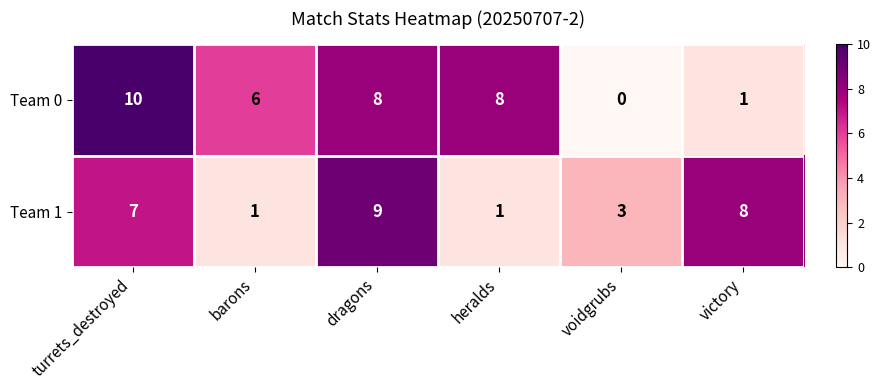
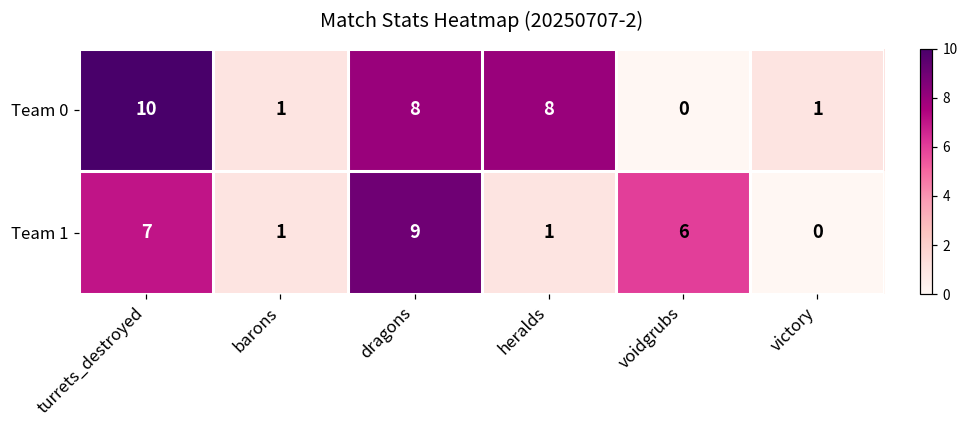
Team 0, barons: 6 -> 1
Team 1, voidgrubs: 3 -> 6
Team 1, victory: 8 -> 0
